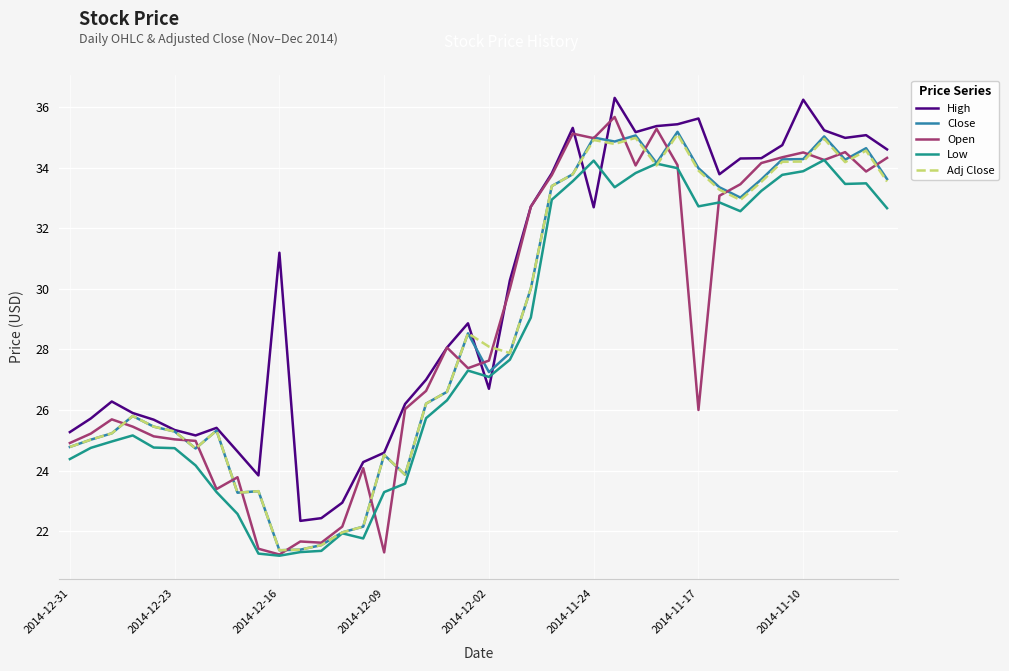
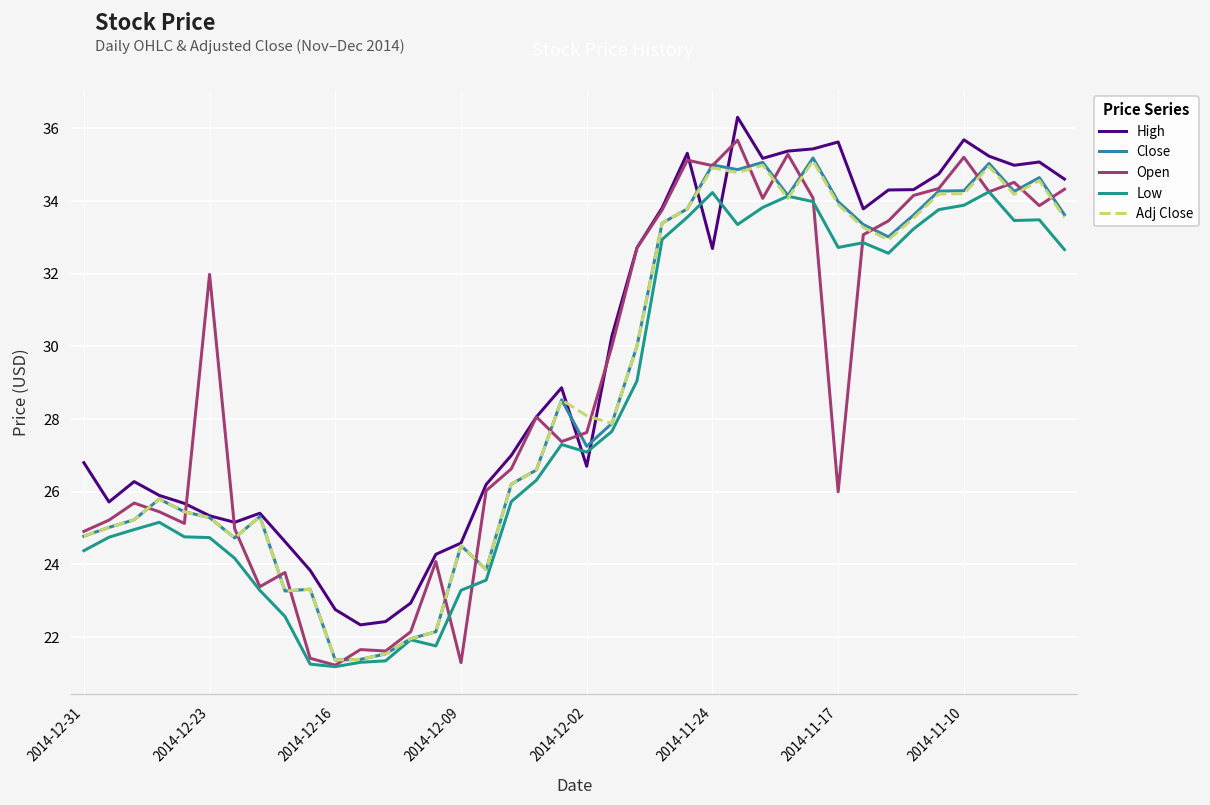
High, 2014-12-31: 25.3 -> 26.8
Open, 2014-12-23: 25.0 -> 32.0
High, 2014-12-16: 31.2 -> 22.8
High, 2014-11-10: 36.2 -> 35.7
Open, 2014-11-10: 34.5 -> 35.2
